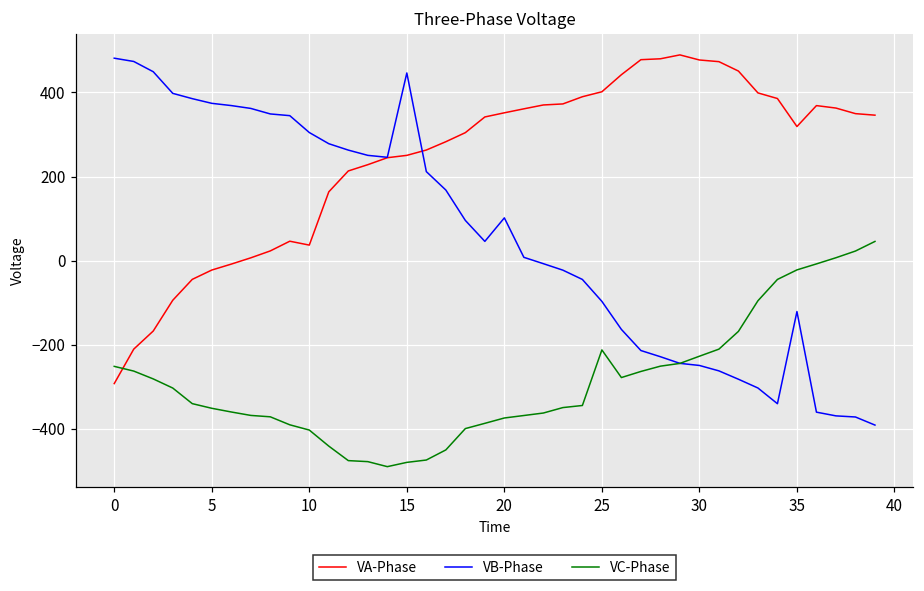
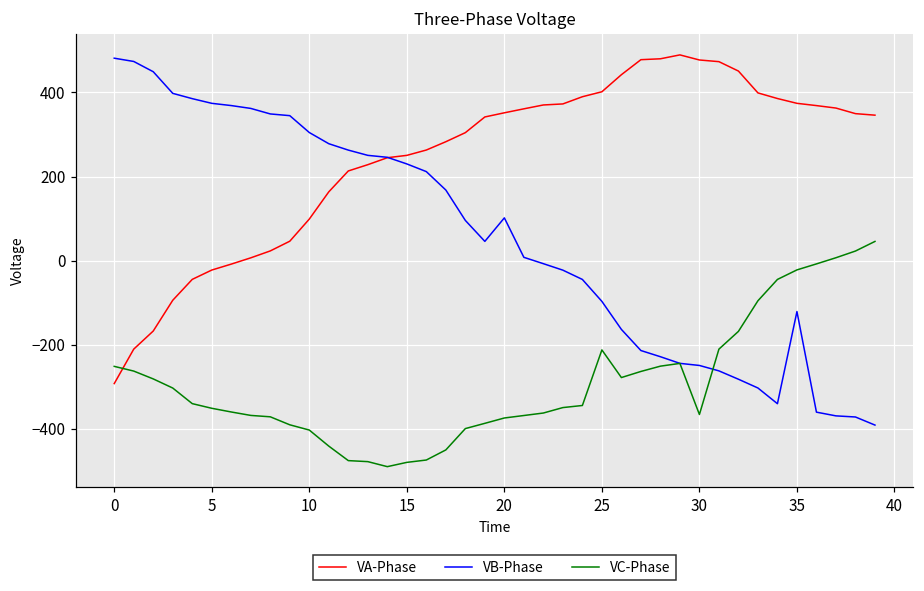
VA-Phase, 10: 40 -> 100
VB-Phase, 15: 450 -> 230
VC-Phase, 30: -230 -> -370
VA-Phase, 35: 320 -> 370
